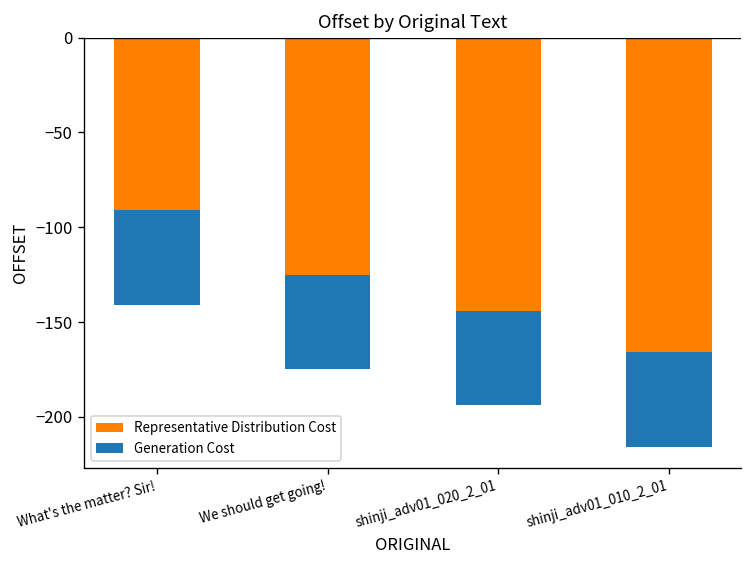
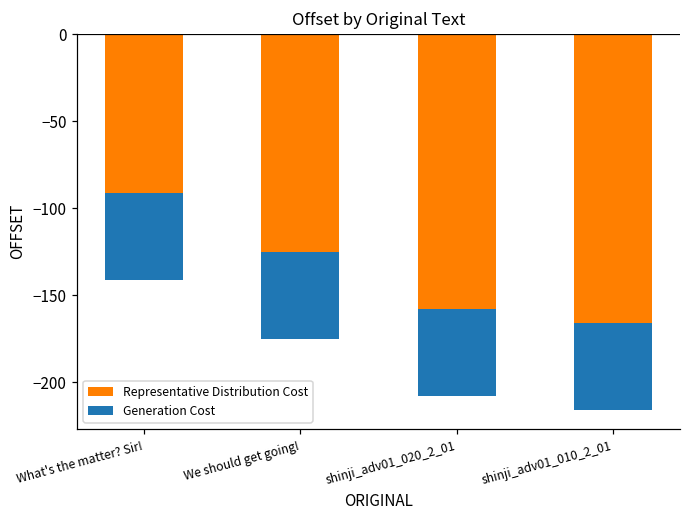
Representative Distribution Cost, shinji_adv01_020_2_01: -144 -> -158
